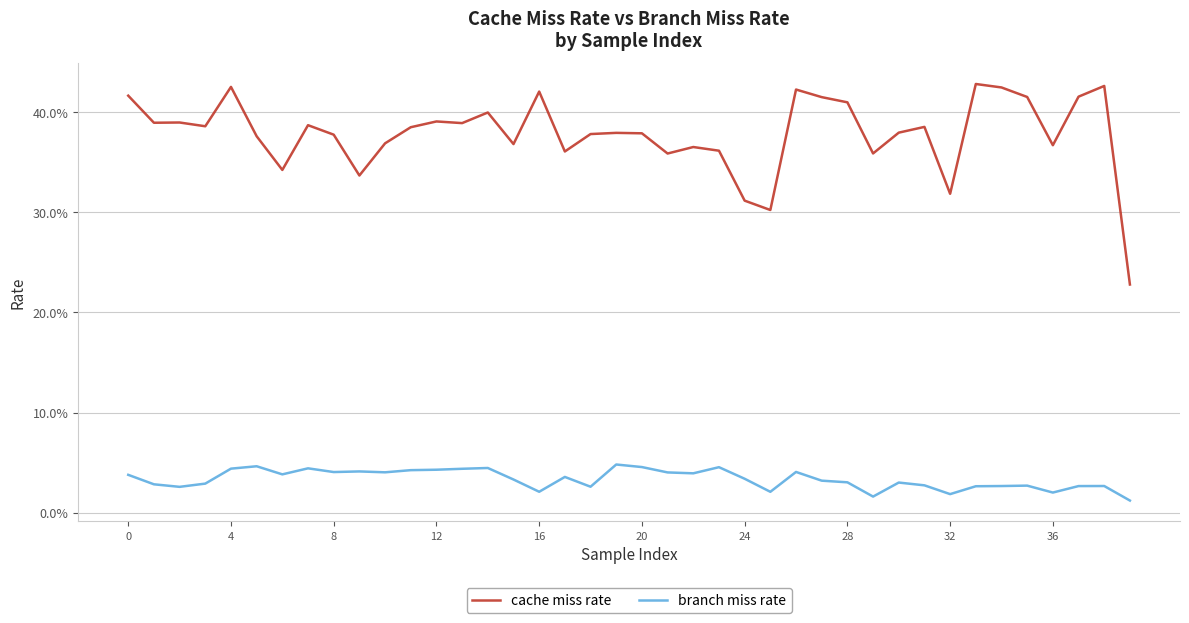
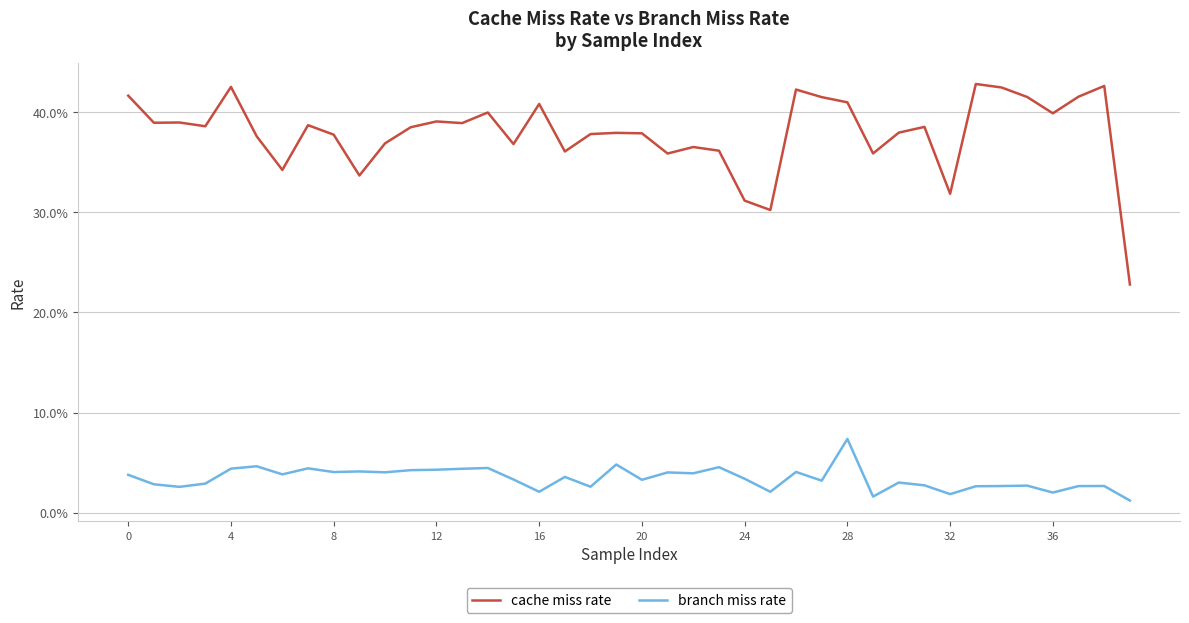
cache miss rate, 16: 42.1% -> 40.8%
branch miss rate, 20: 4.6% -> 3.3%
branch miss rate, 28: 3.0% -> 7.4%
cache miss rate, 36: 36.7% -> 39.9%
